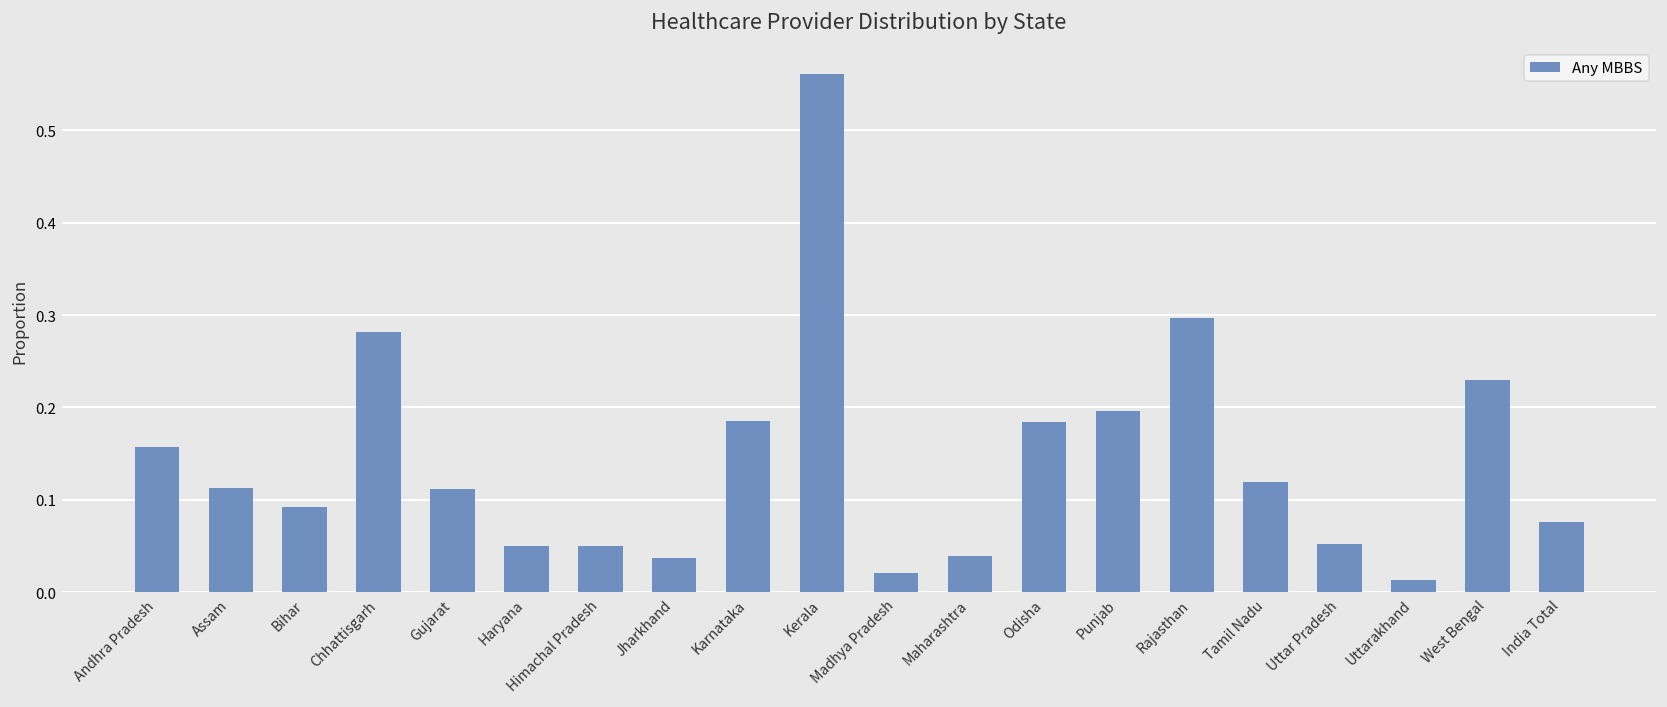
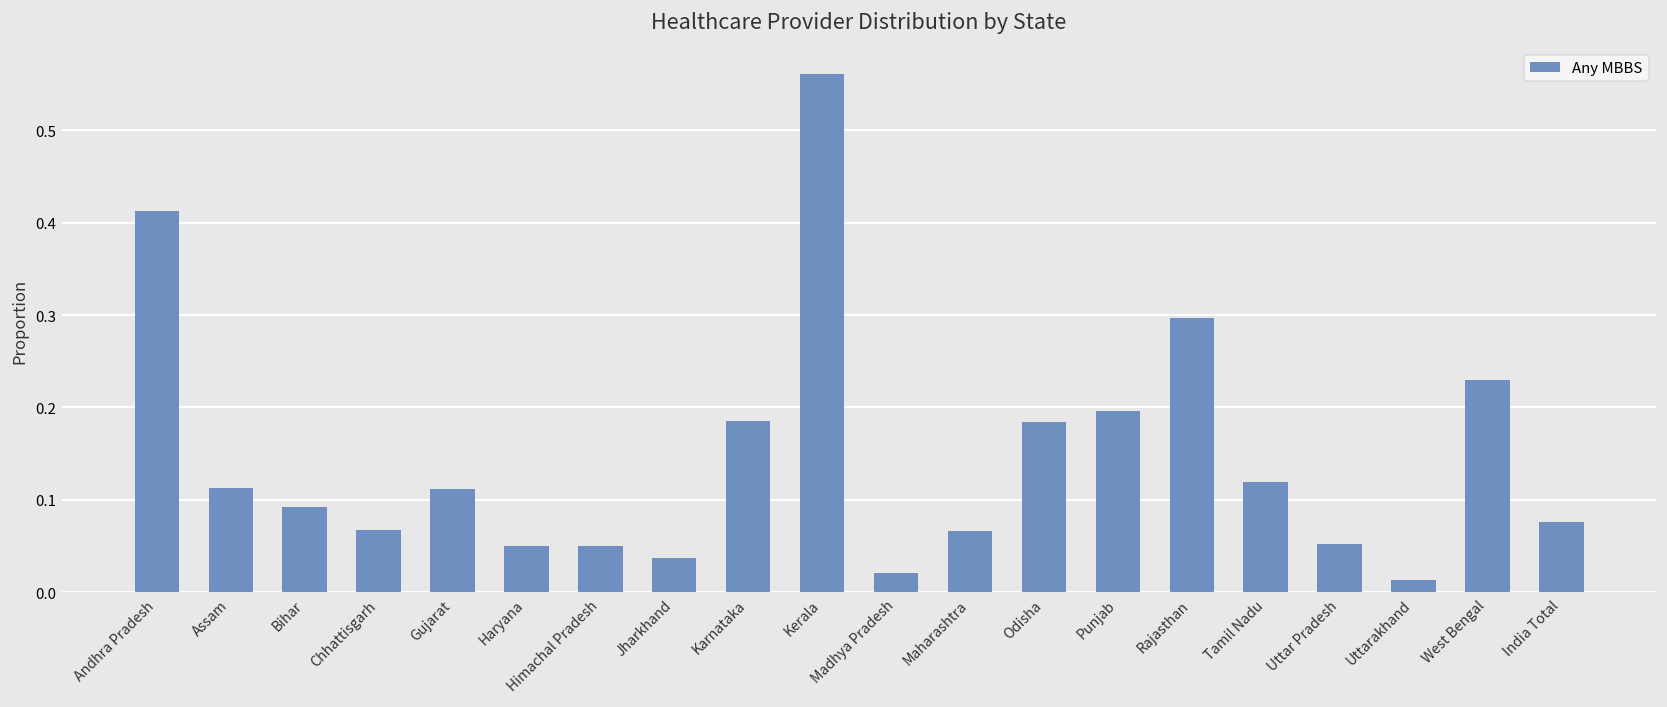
Andhra Pradesh: 0.16 -> 0.41
Chhattisgarh: 0.28 -> 0.07
Maharashtra: 0.04 -> 0.07
